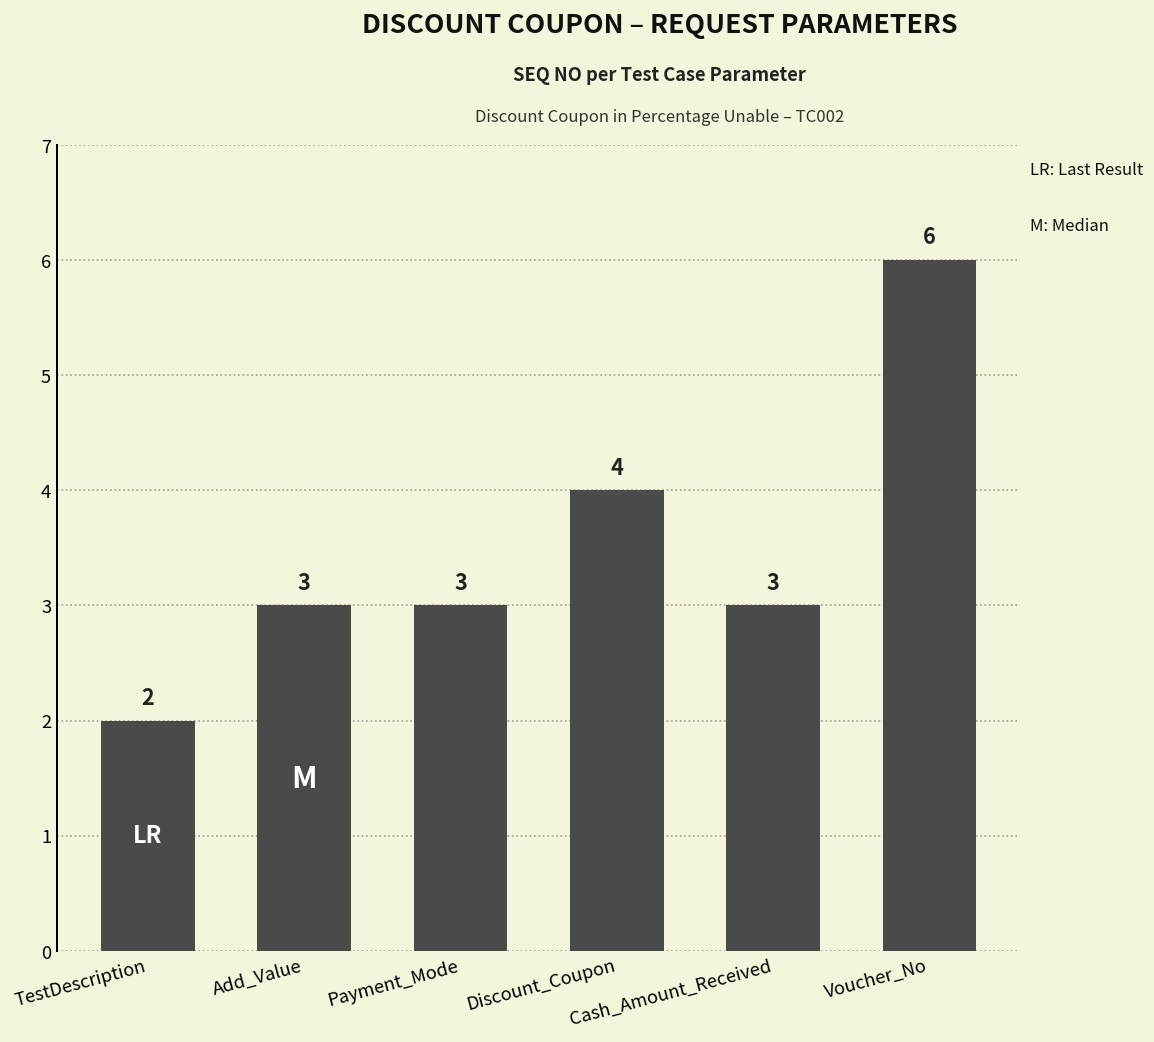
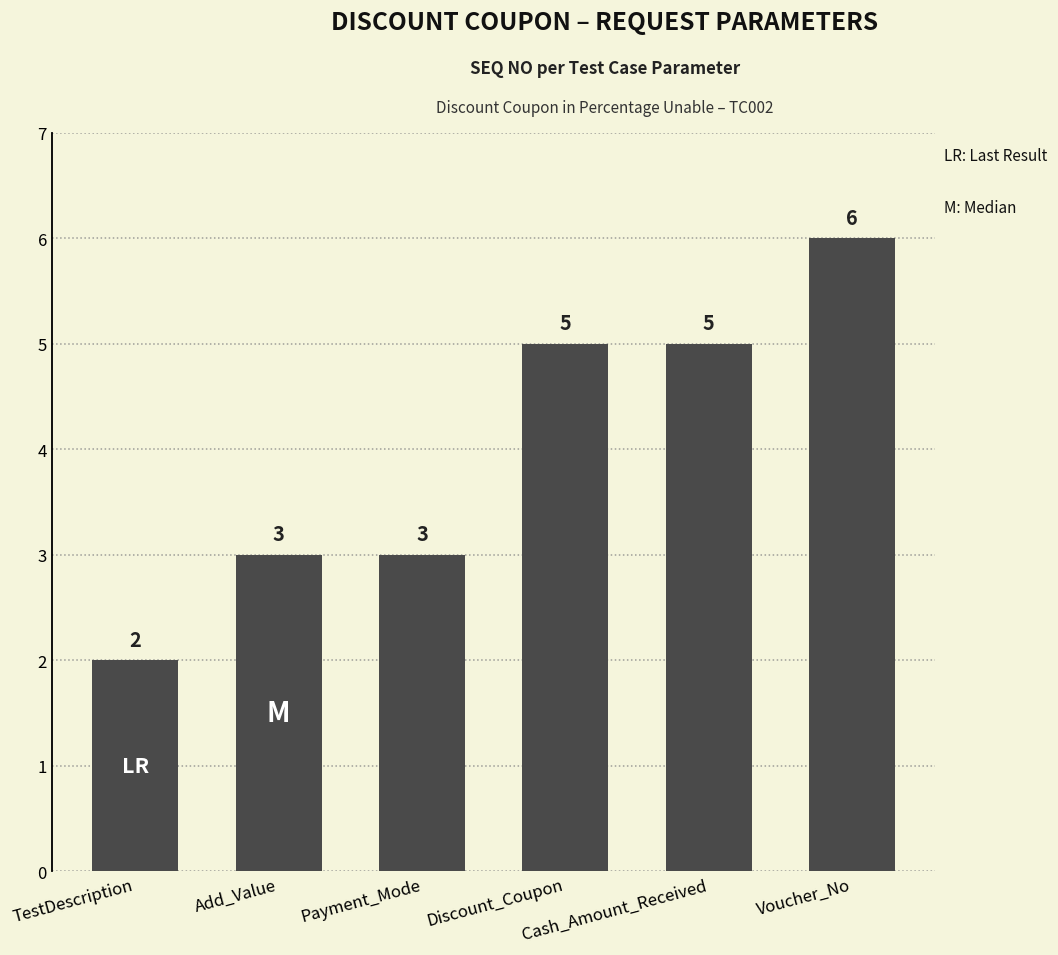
Discount_Coupon: 4 -> 5
Cash_Amount_Received: 3 -> 5
